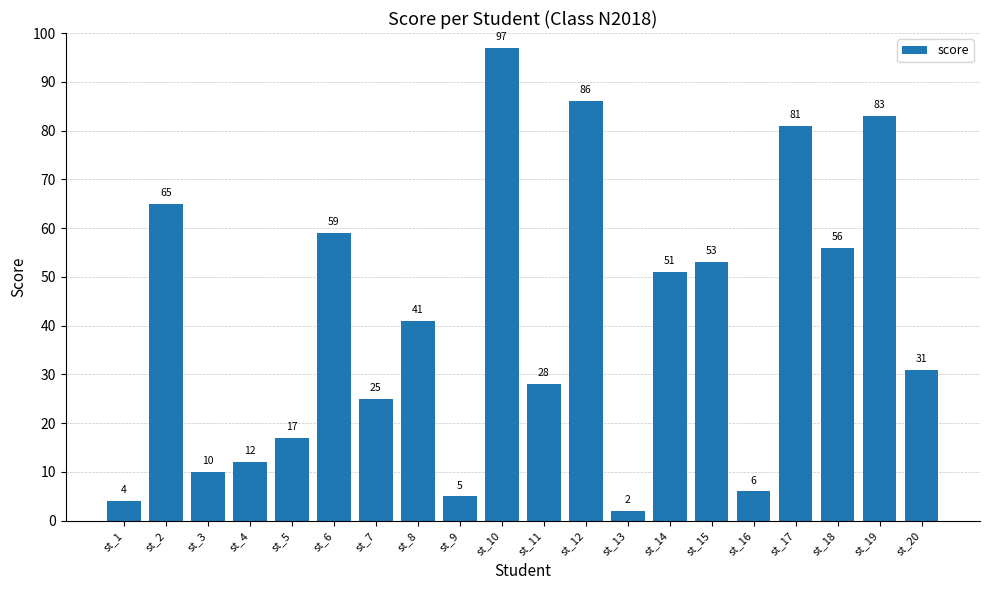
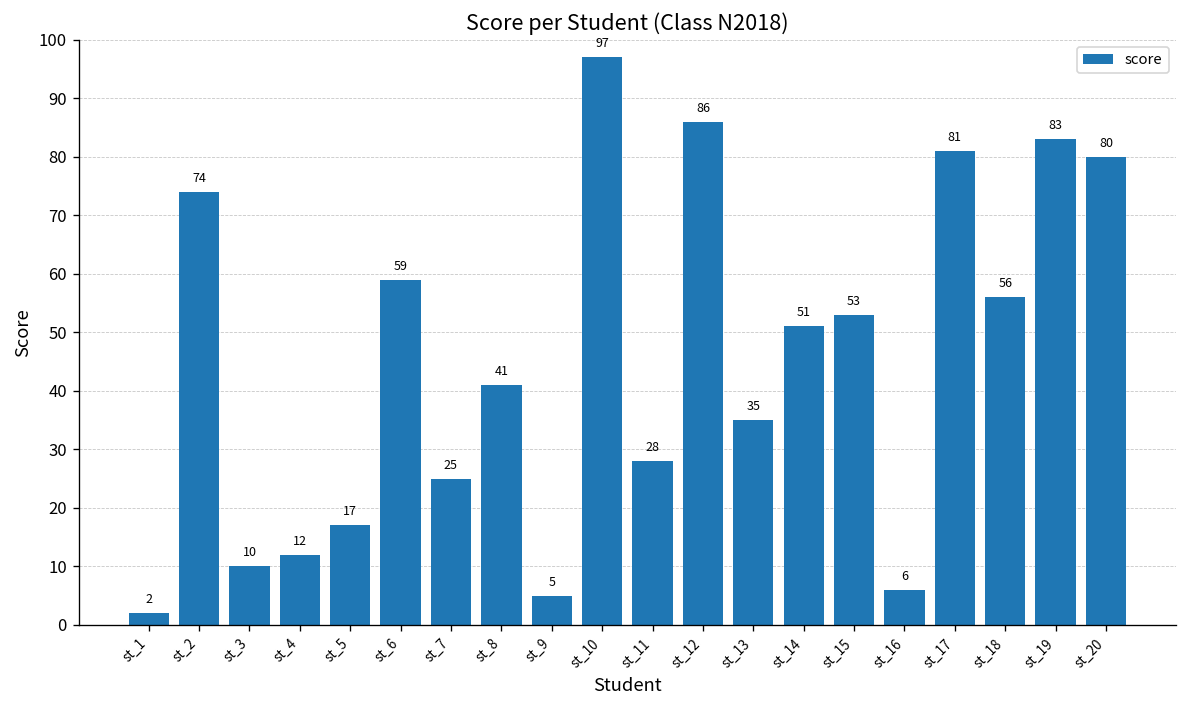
st_1: 4 -> 2
st_2: 65 -> 74
st_13: 2 -> 35
st_20: 31 -> 80
